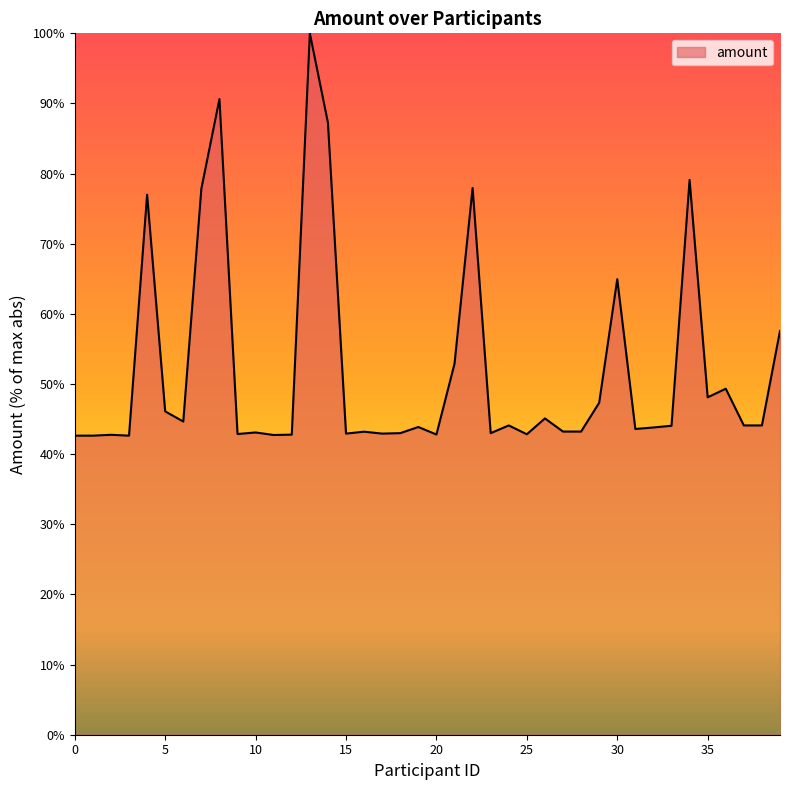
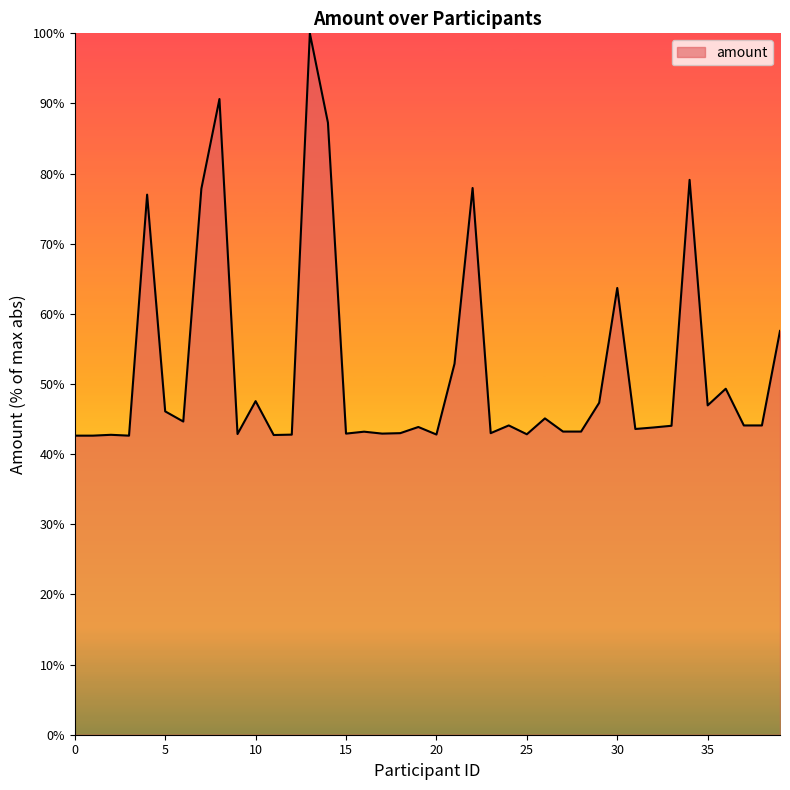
10: 43% -> 48%
30: 65% -> 64%
35: 48% -> 47%
